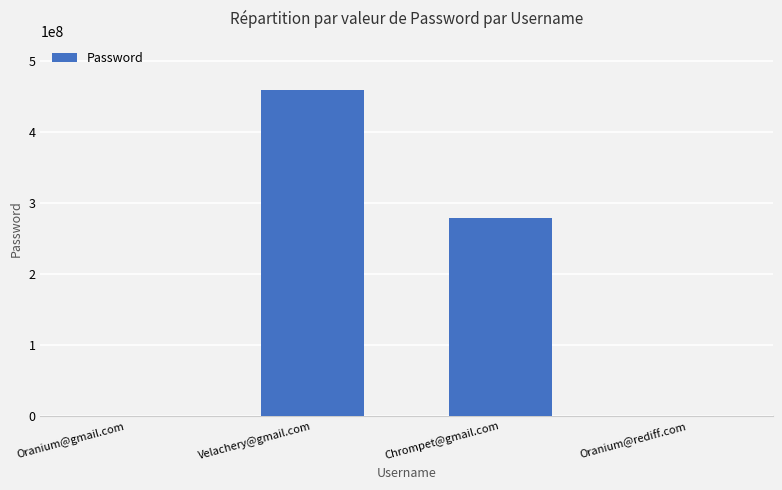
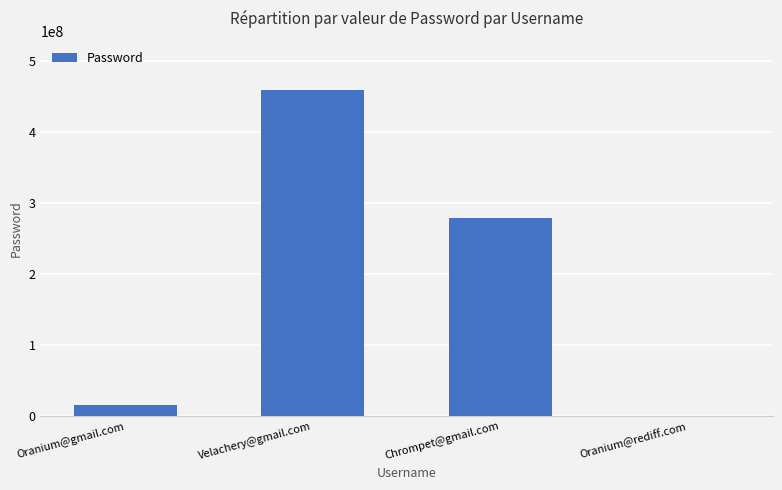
Oranium@gmail.com: 0 -> 20000000
